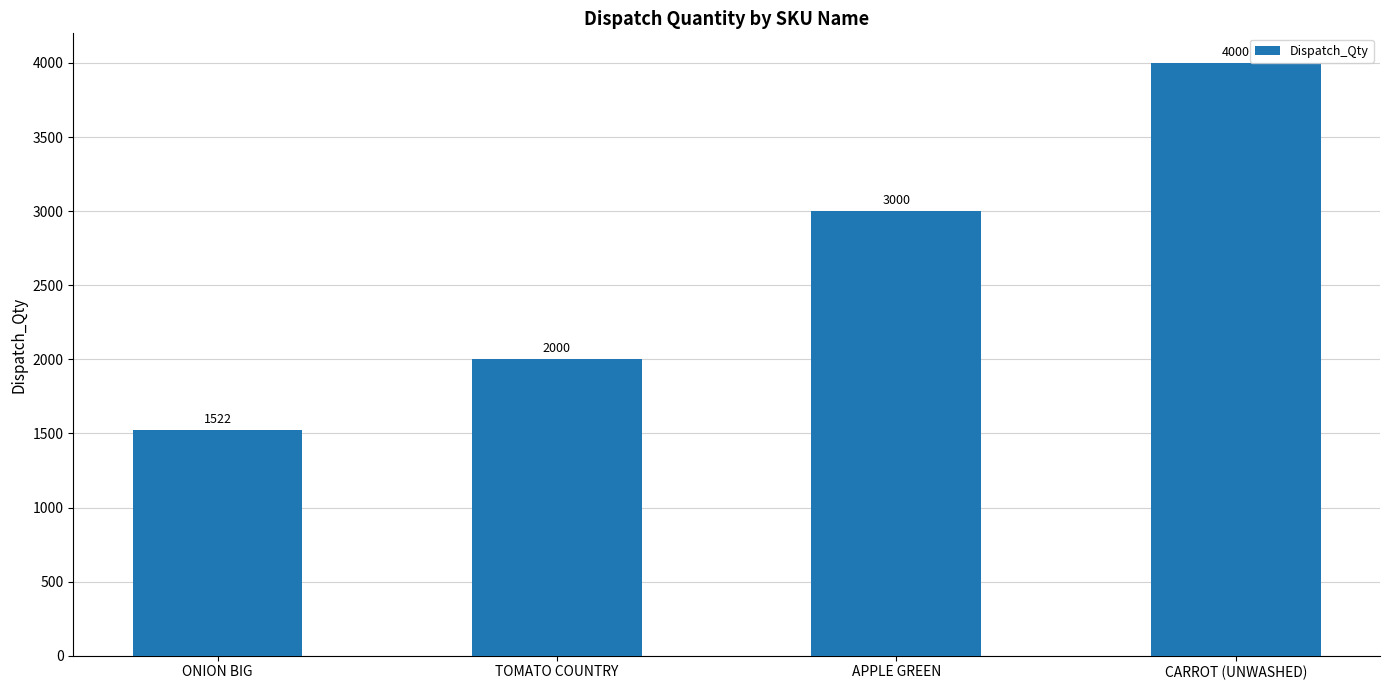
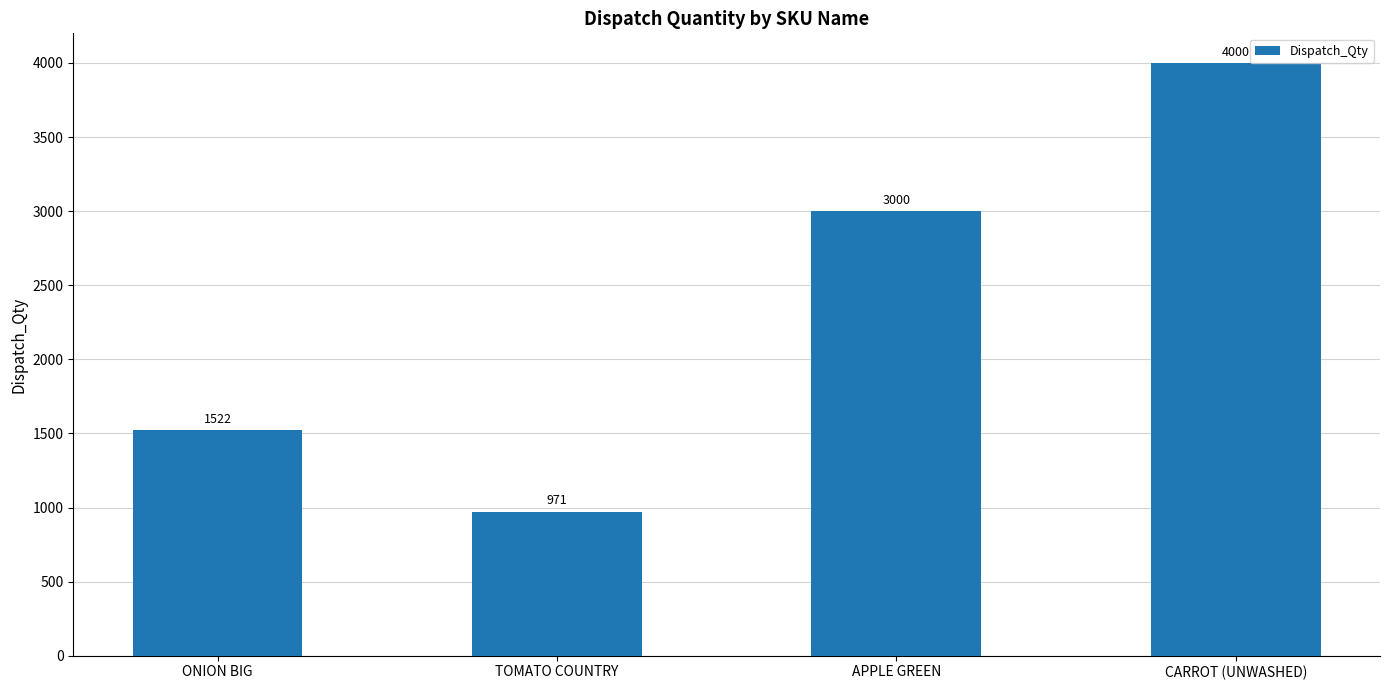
TOMATO COUNTRY: 2000 -> 971
